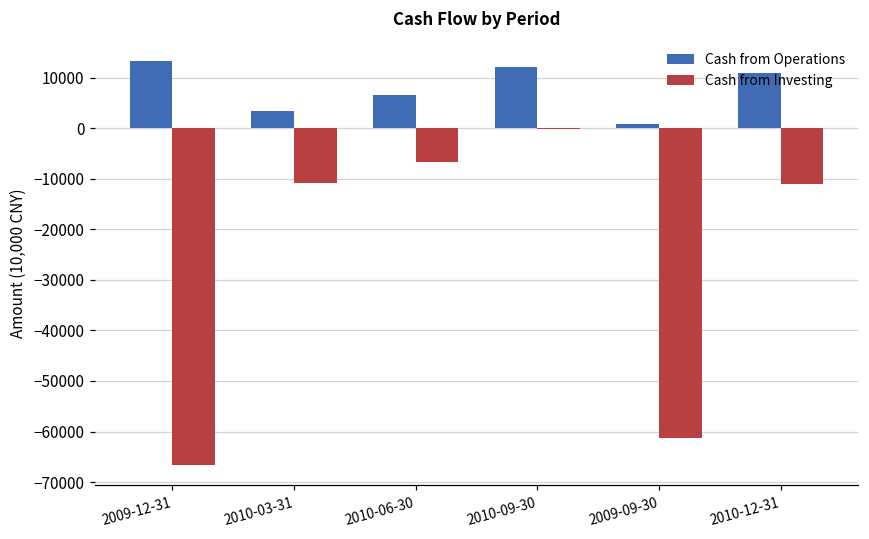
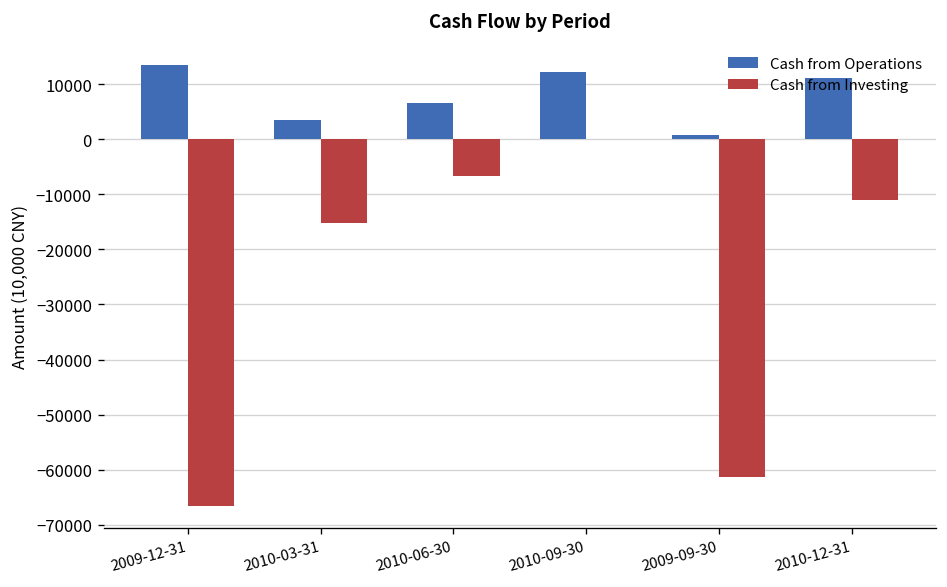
Cash from Investing, 2010-03-31: -11000 -> -15000
